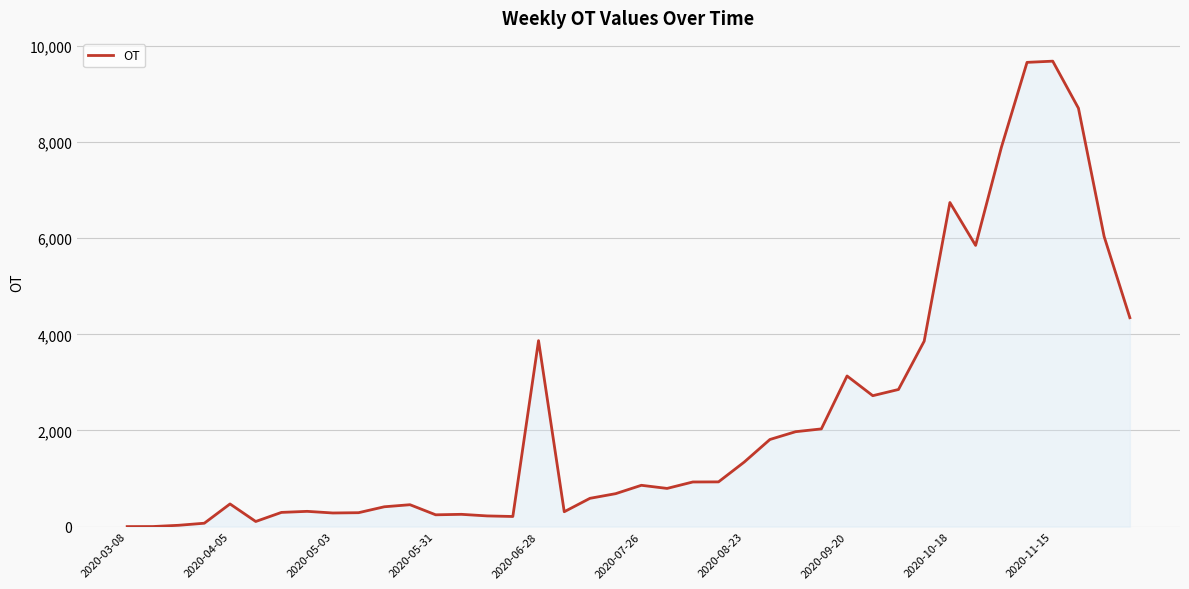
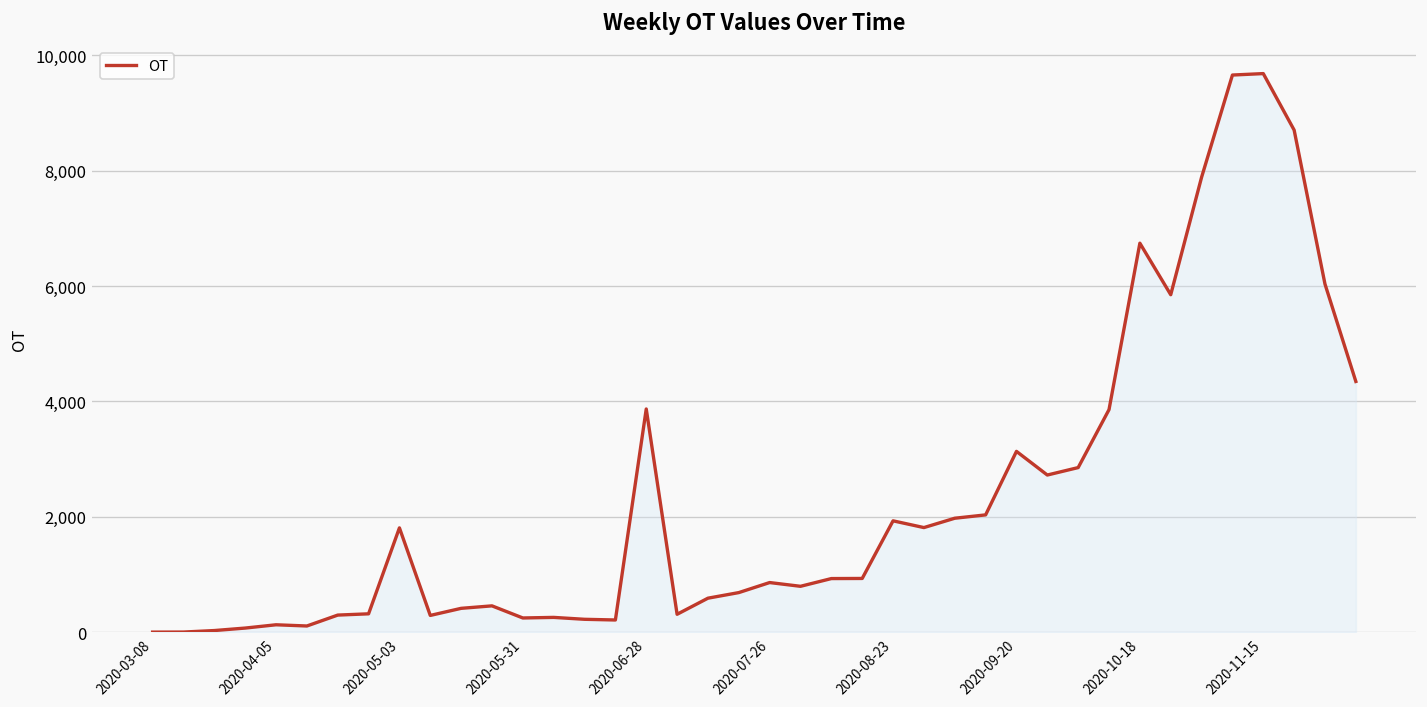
2020-04-05: 500 -> 100
2020-05-03: 300 -> 1,800
2020-08-23: 1,300 -> 1,900
